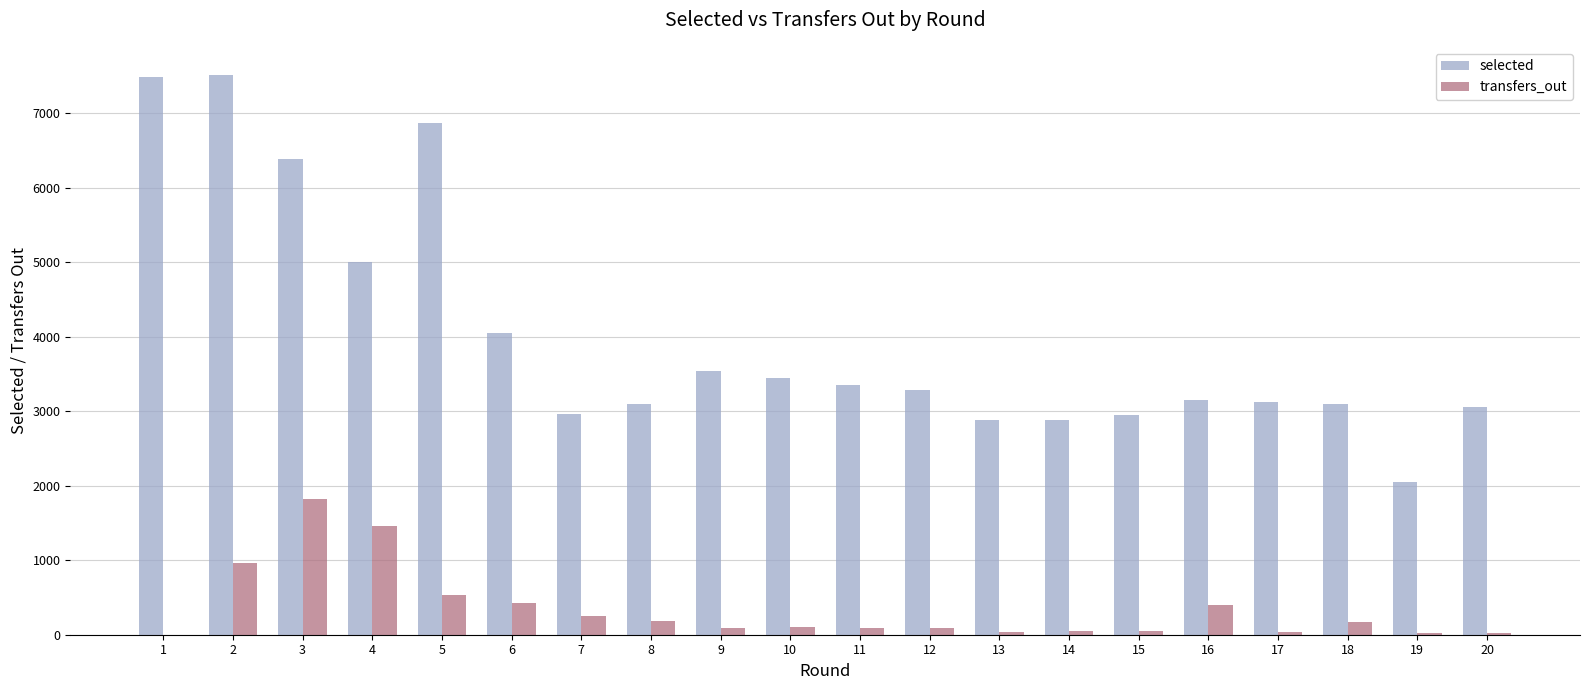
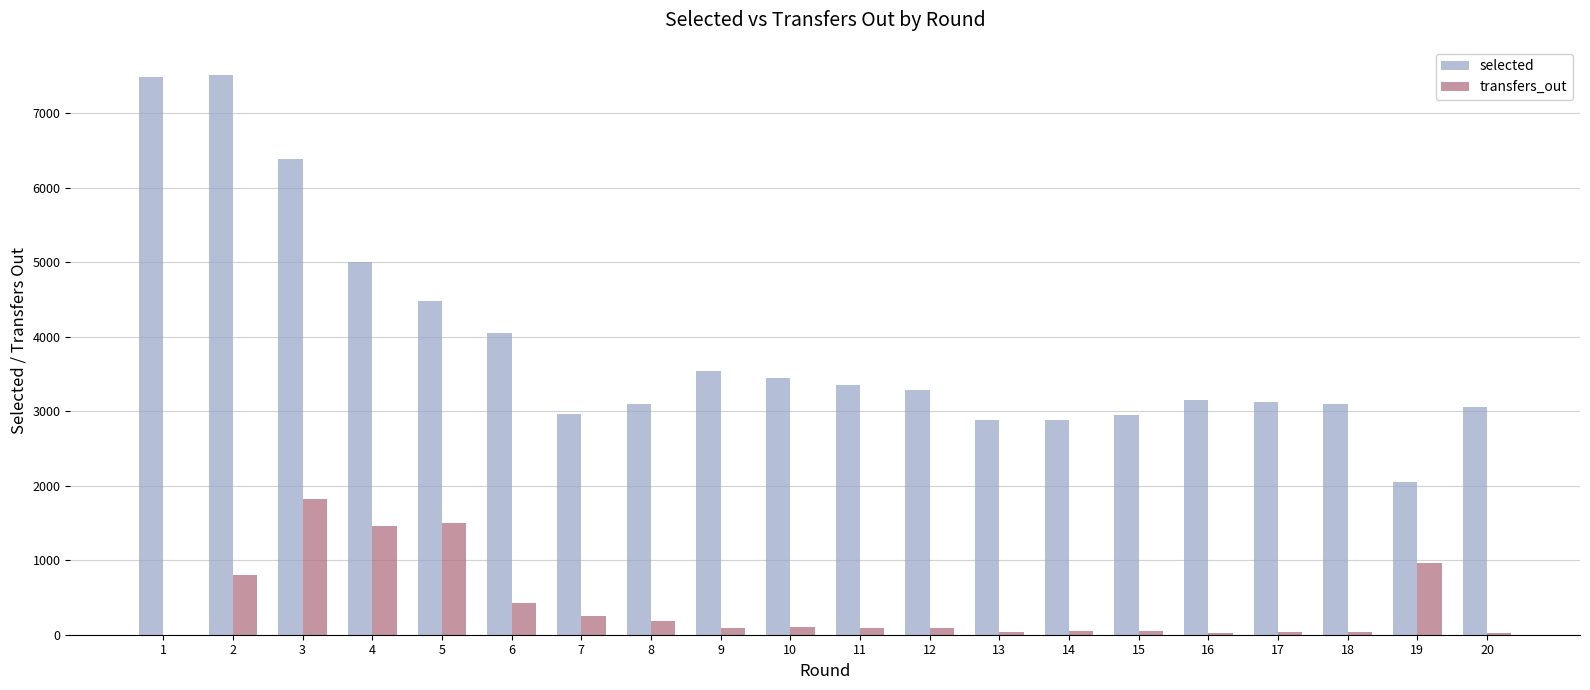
transfers_out, 2: 1000 -> 800
selected, 5: 6900 -> 4500
transfers_out, 5: 500 -> 1500
transfers_out, 16: 400 -> 0
transfers_out, 18: 200 -> 0
transfers_out, 19: 0 -> 1000
